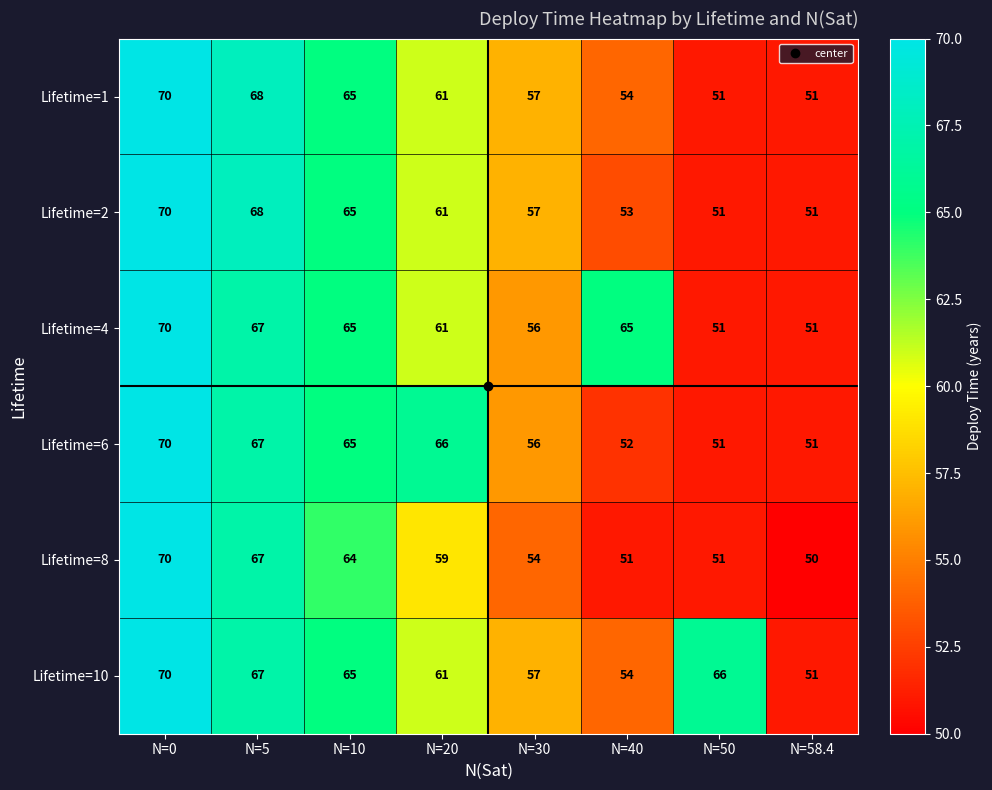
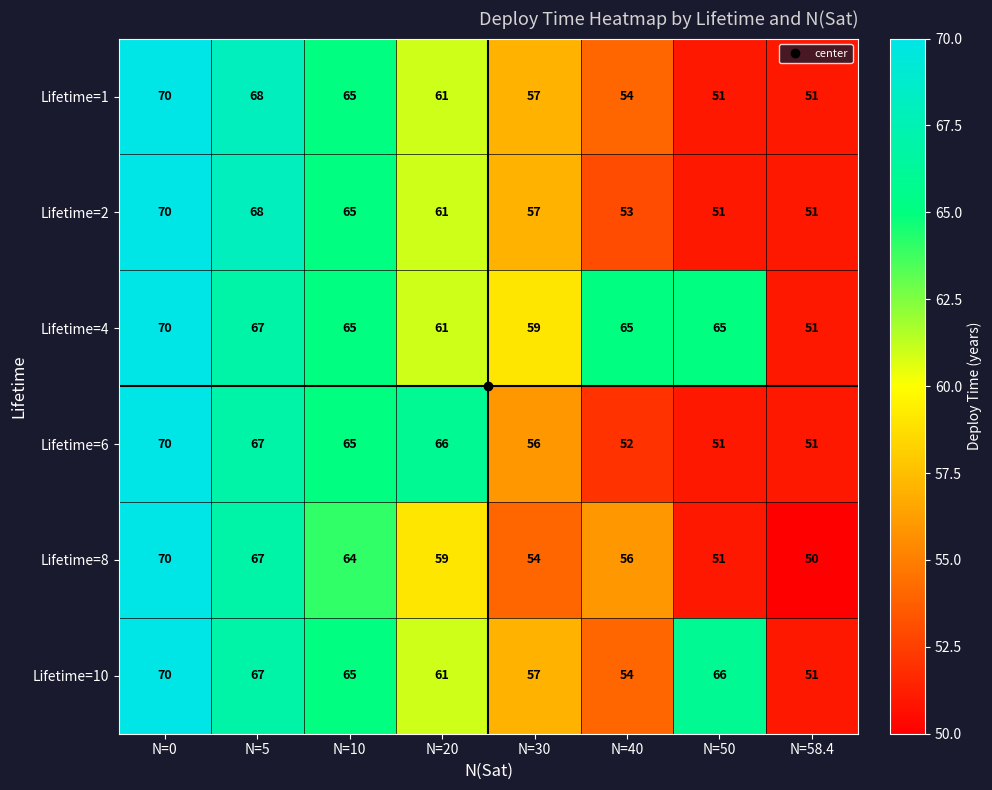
Lifetime=4, N=30: 56 -> 59
Lifetime=4, N=50: 51 -> 65
Lifetime=8, N=40: 51 -> 56
